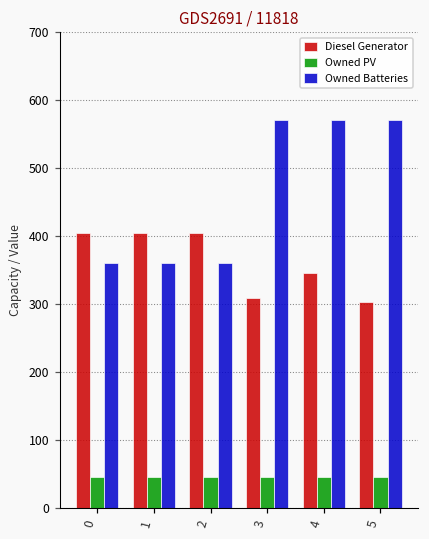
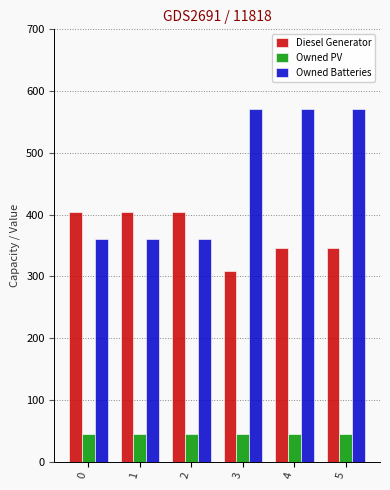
Diesel Generator, 5: 300 -> 350
